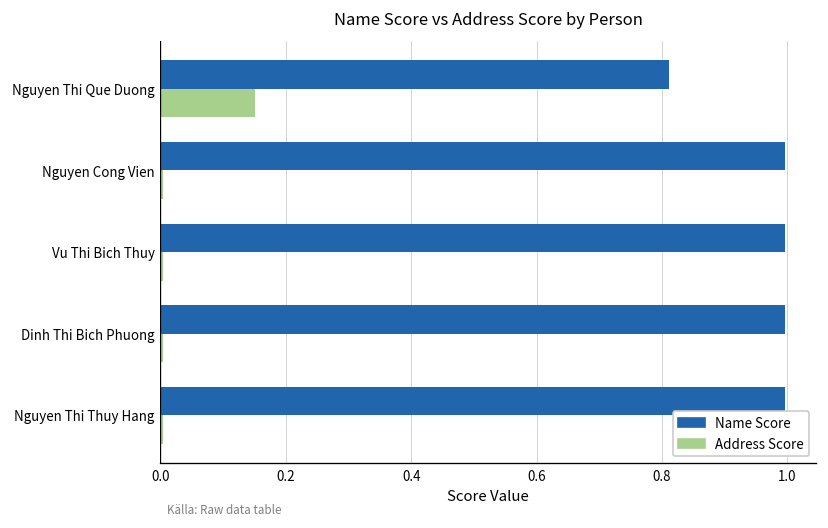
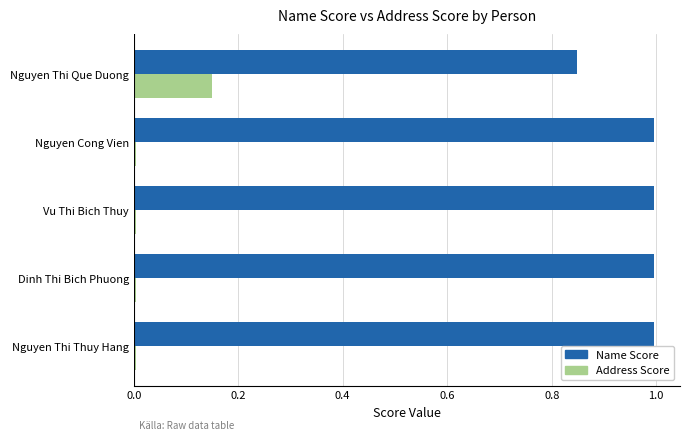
Name Score, Nguyen Thi Que Duong: 0.81 -> 0.85
